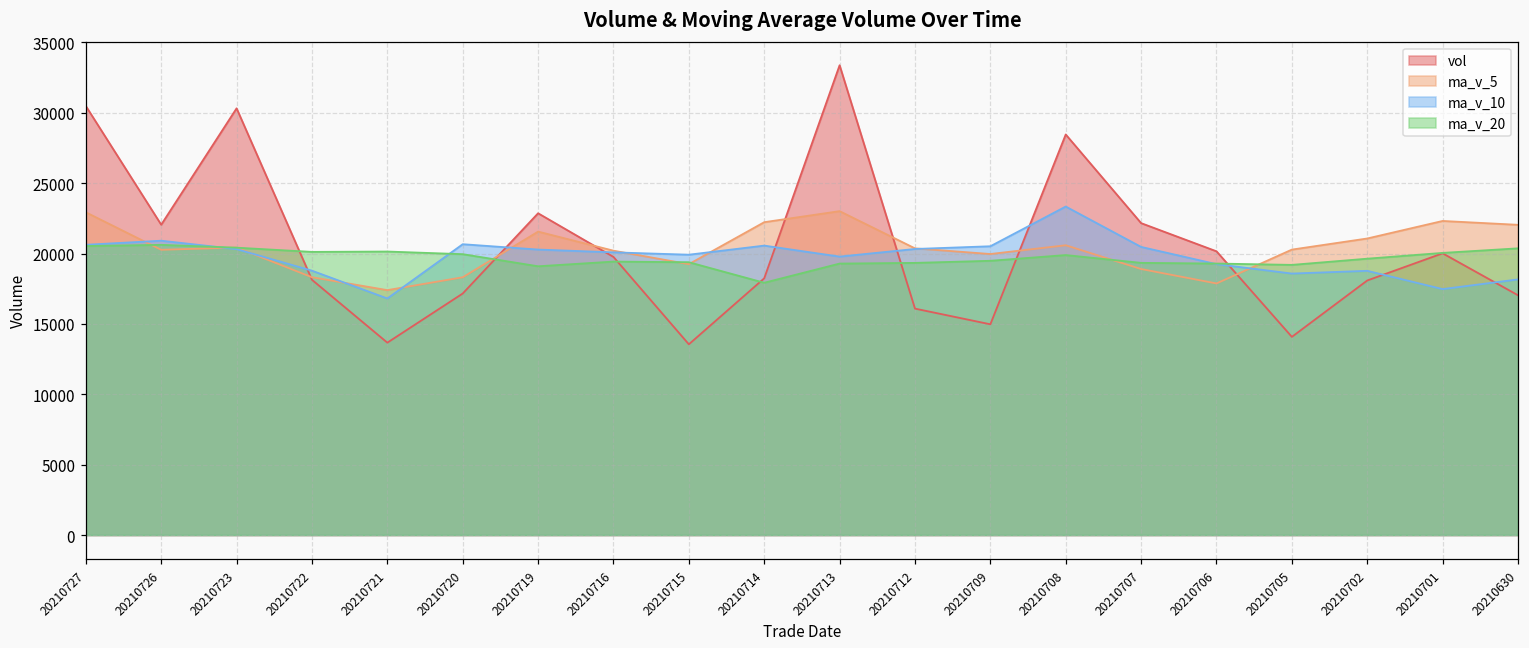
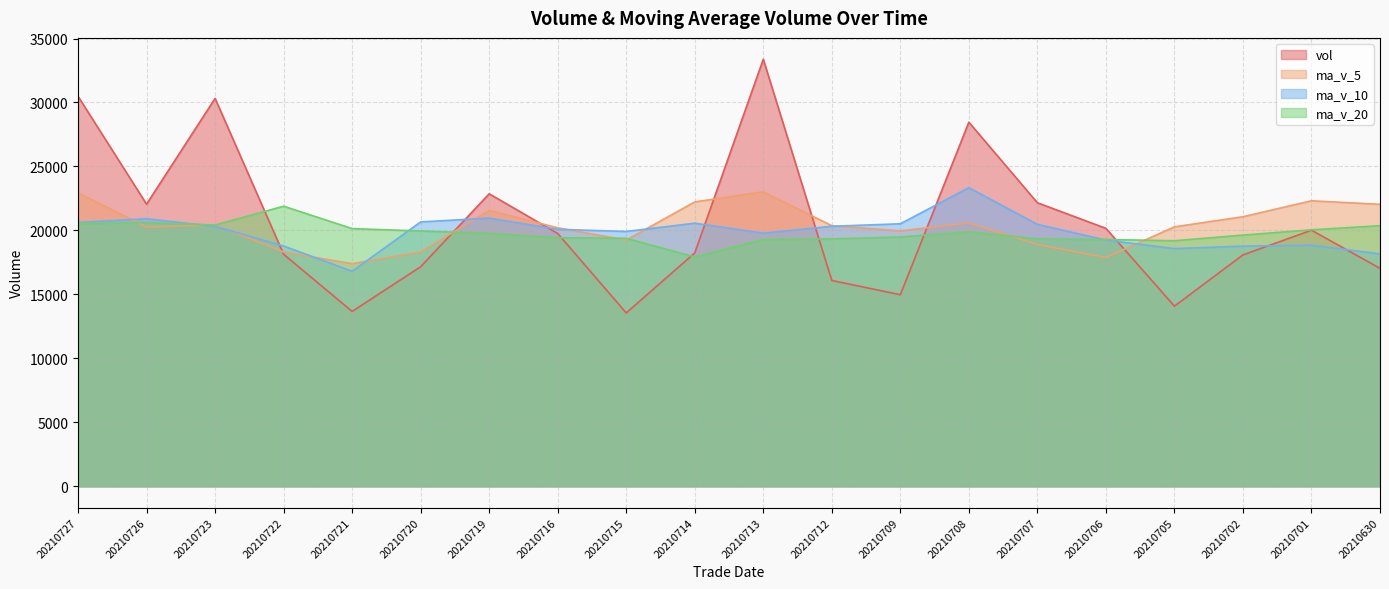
ma_v_20, 20210722: 20100 -> 21900
ma_v_10, 20210719: 20300 -> 21000
ma_v_20, 20210719: 19100 -> 19800
ma_v_10, 20210701: 17500 -> 18900
